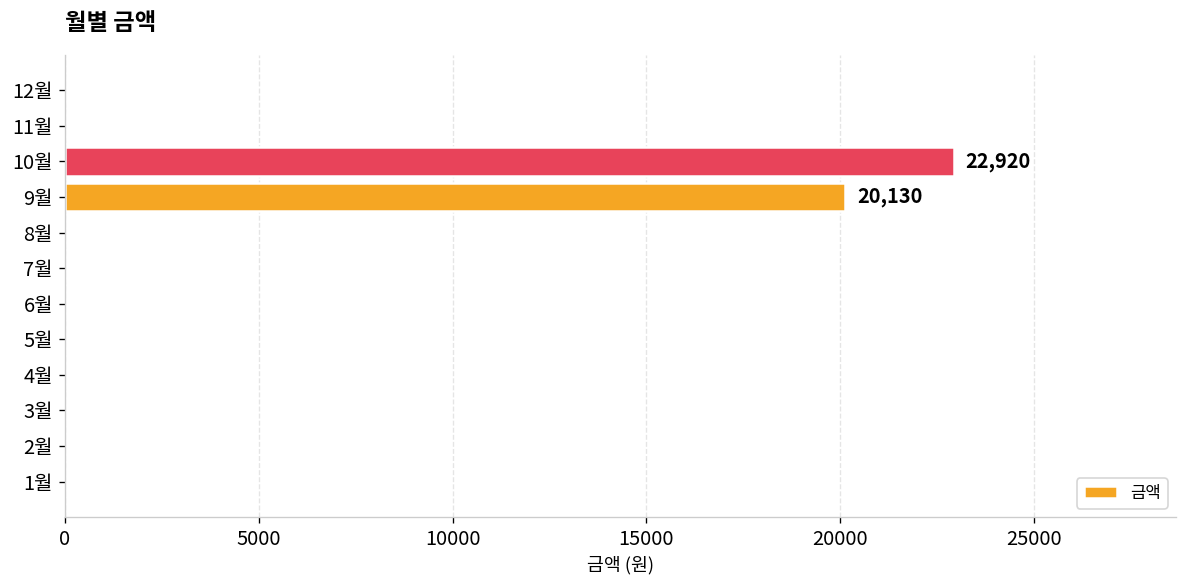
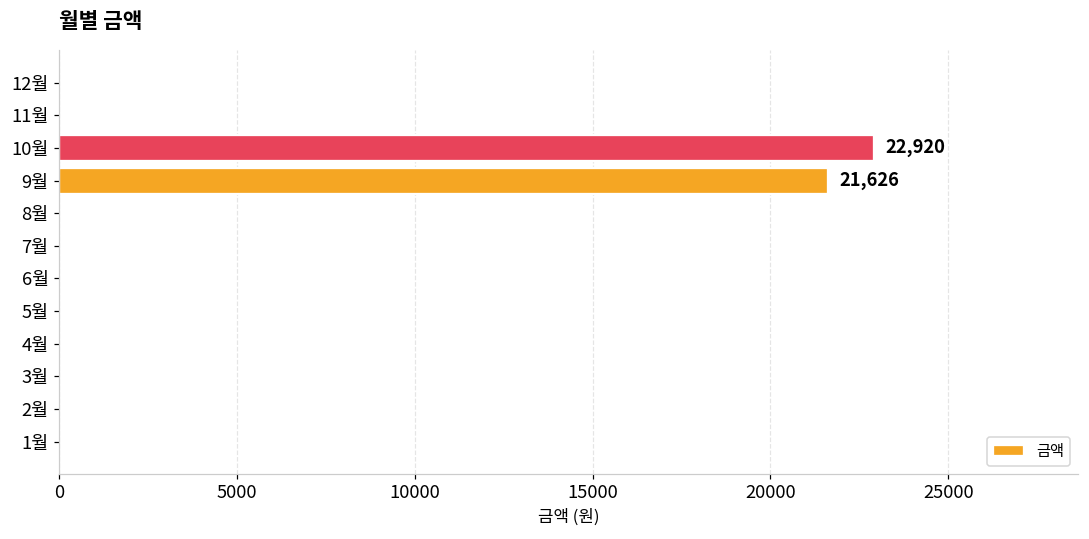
9월: 20,130 -> 21,626
